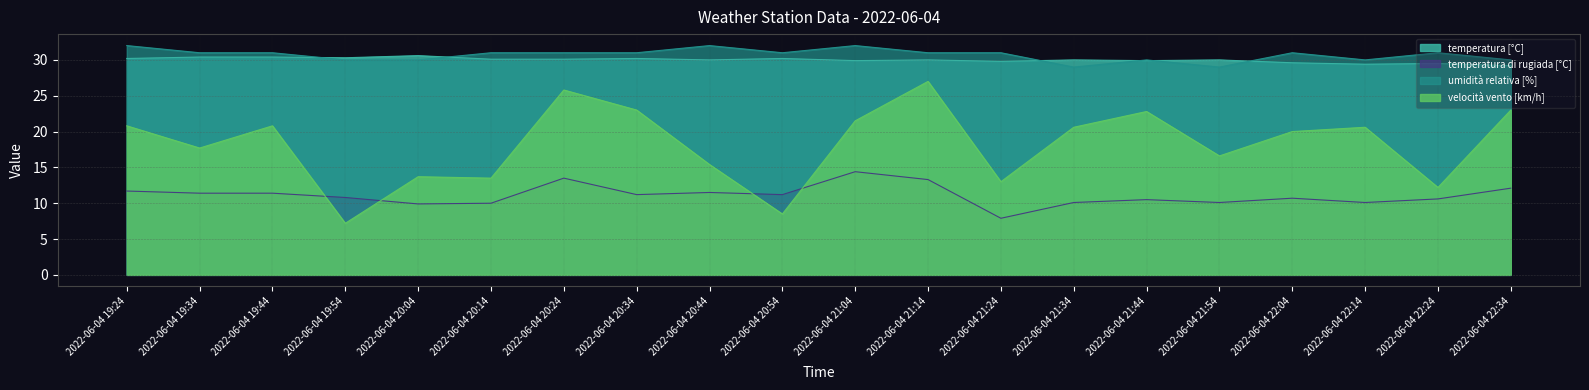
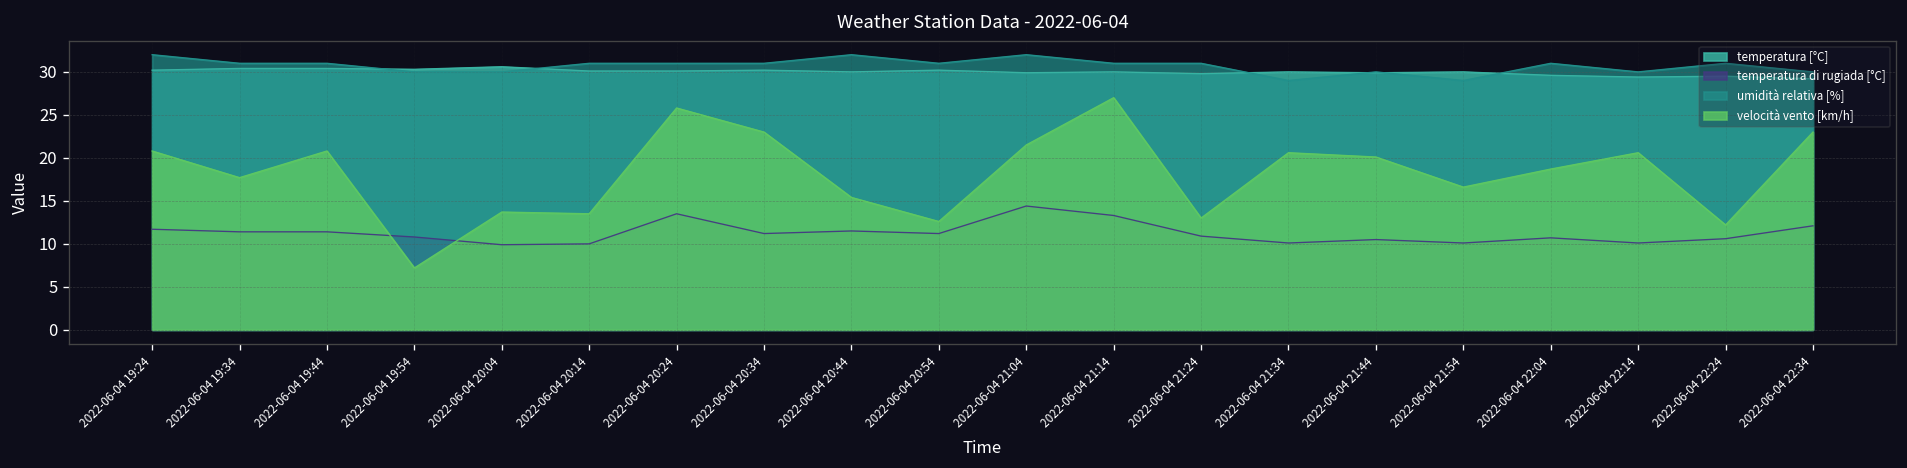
velocità vento [km/h], 2022-06-04 20:54: 9 -> 13
temperatura di rugiada [°C], 2022-06-04 21:24: 8 -> 11
velocità vento [km/h], 2022-06-04 21:44: 23 -> 20
velocità vento [km/h], 2022-06-04 22:04: 20 -> 19
